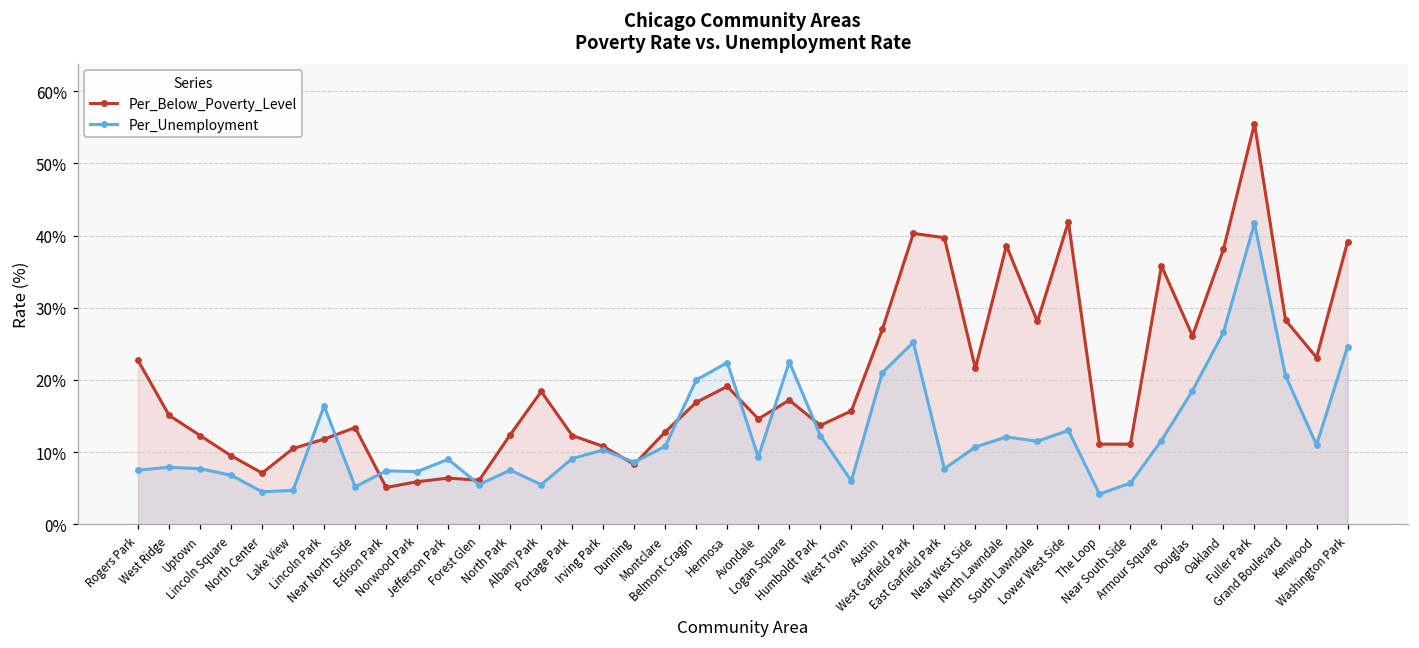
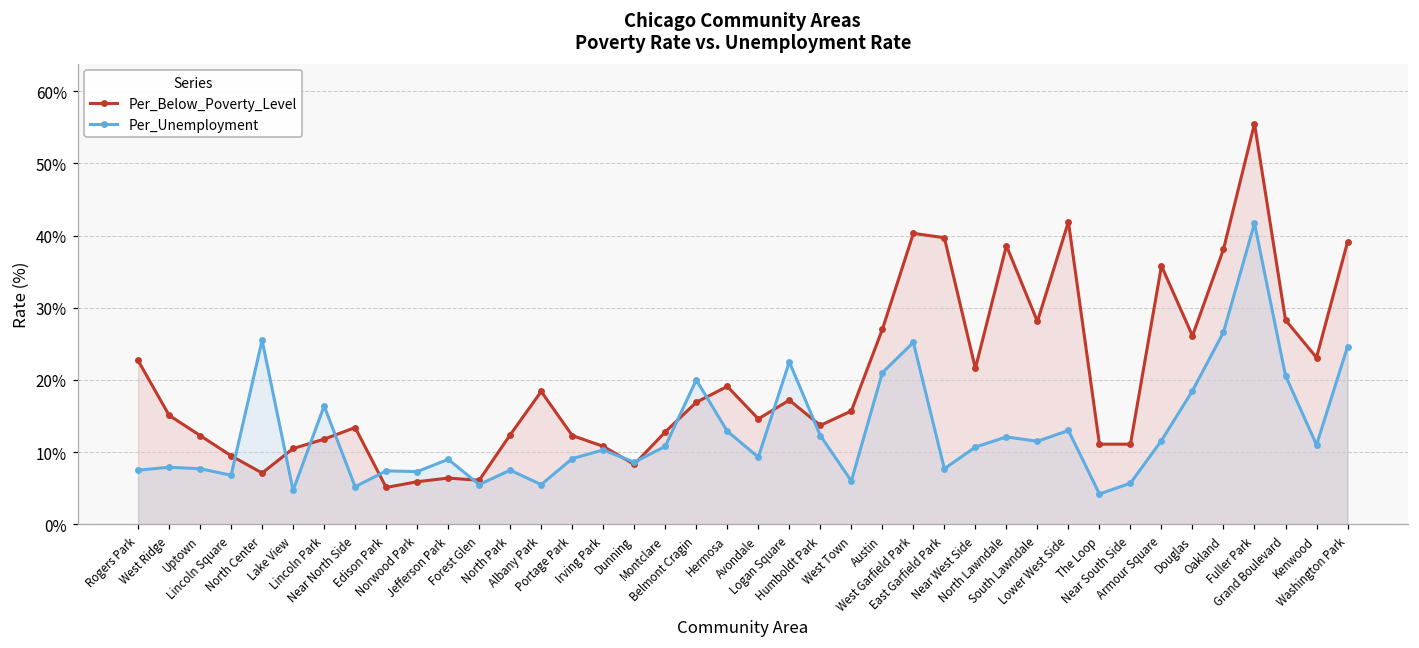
Per_Unemployment, North Center: 5% -> 26%
Per_Unemployment, Hermosa: 22% -> 13%
